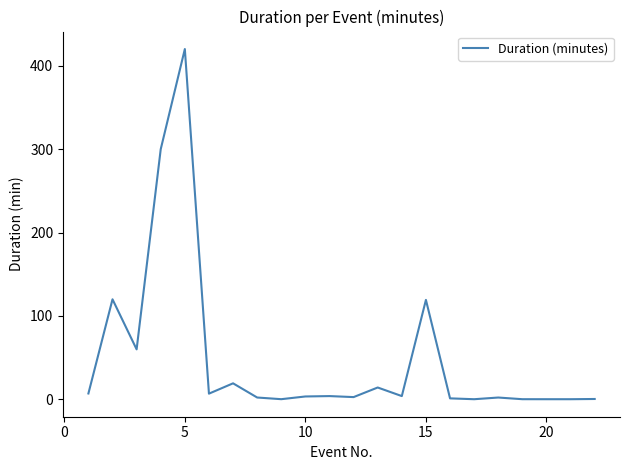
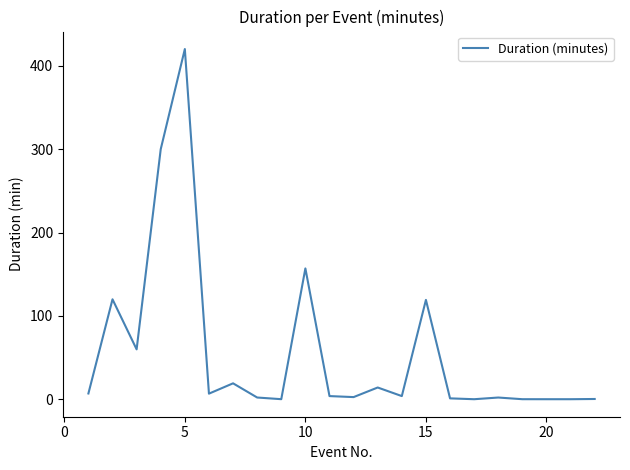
10: 0 -> 160
